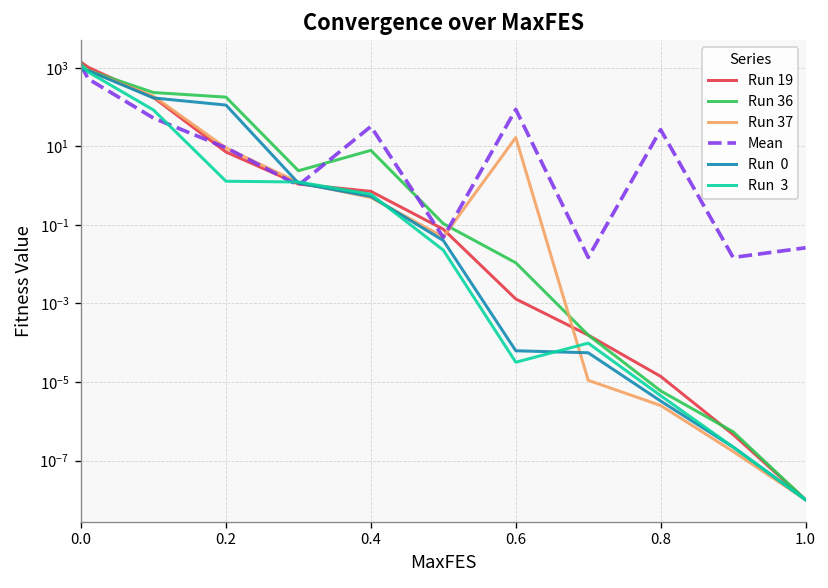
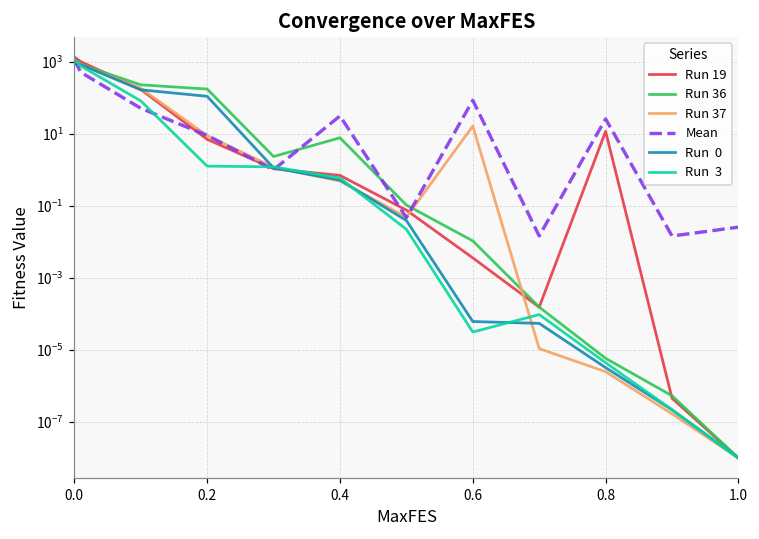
Run 19, 0.6: 0.0013 -> 0.004
Run 19, 0.8: 0 -> 12
